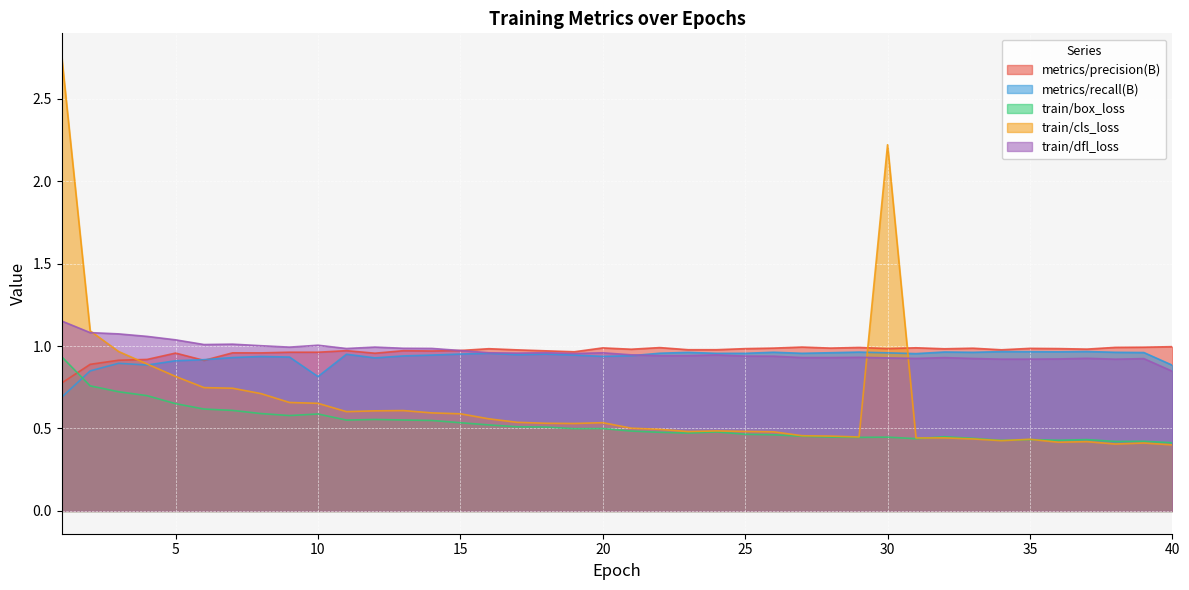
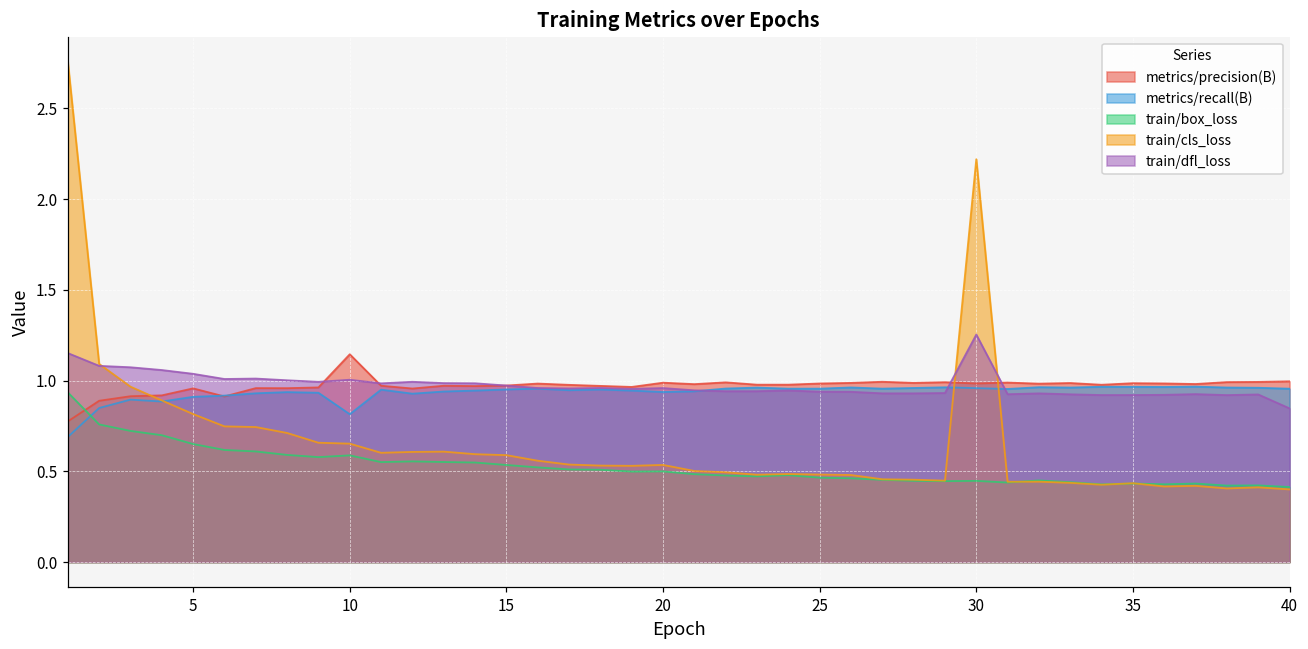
metrics/precision(B), 10: 0.96 -> 1.15
train/dfl_loss, 30: 0.93 -> 1.25
metrics/recall(B), 40: 0.88 -> 0.96
